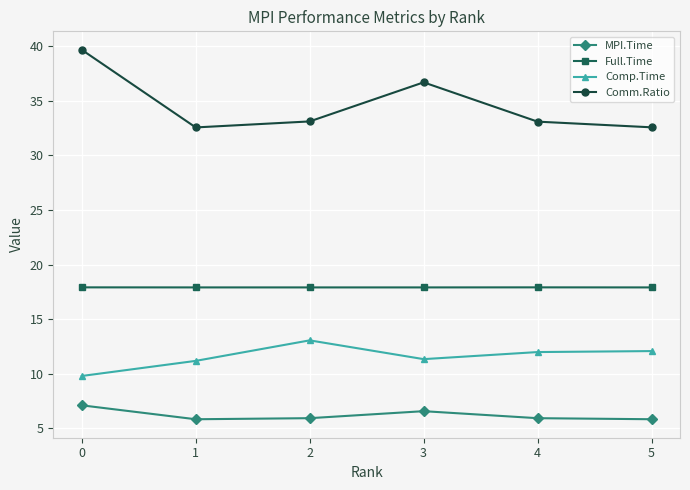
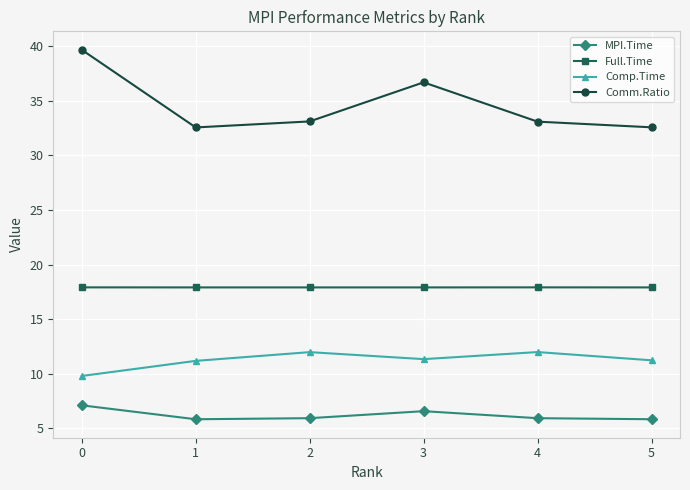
Comp.Time, 2: 13.1 -> 12.0
Comp.Time, 5: 12.1 -> 11.2
